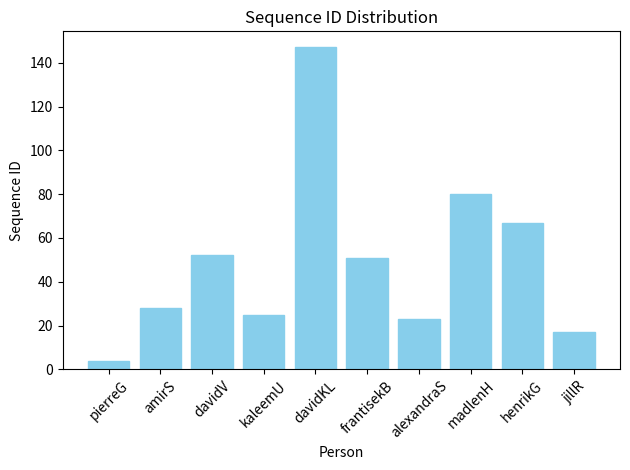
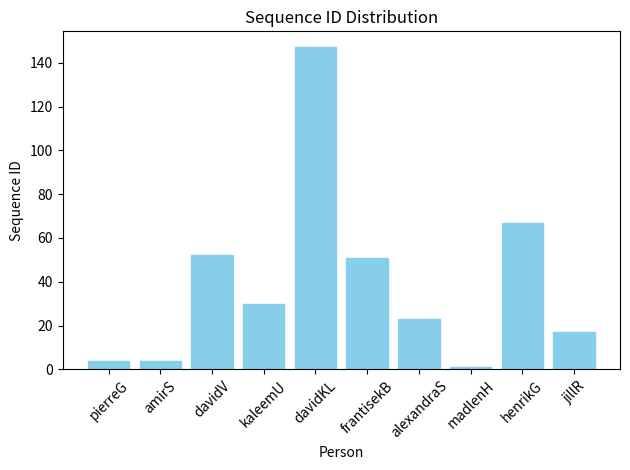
amirS: 28 -> 4
kaleemU: 25 -> 30
madlenH: 80 -> 1
